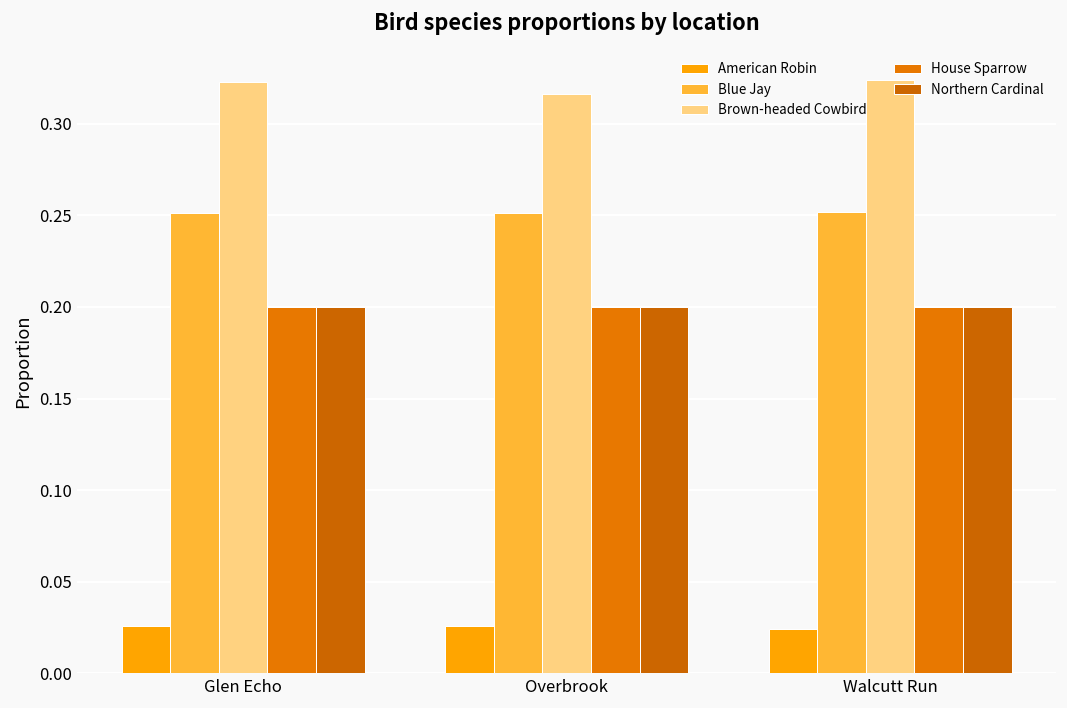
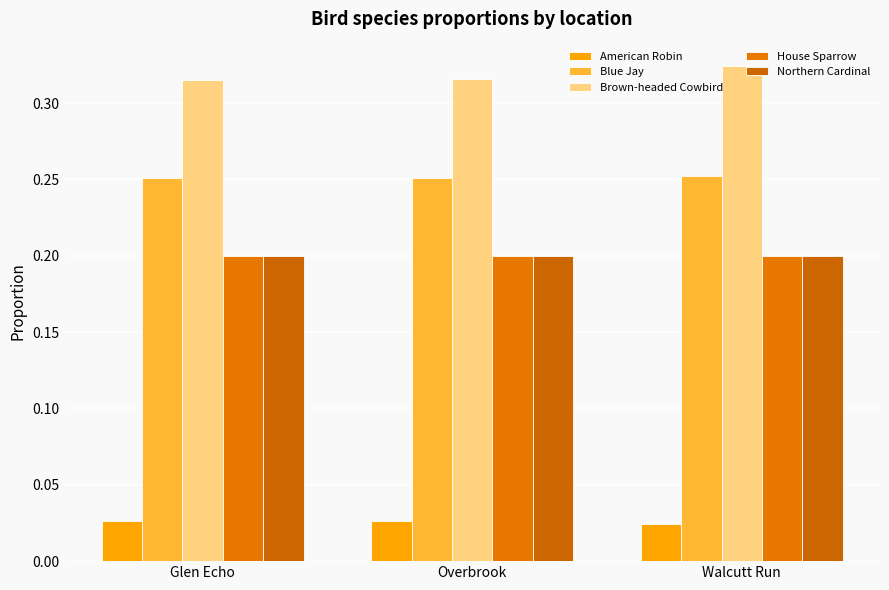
Brown-headed Cowbird, Glen Echo: 0.323 -> 0.315
